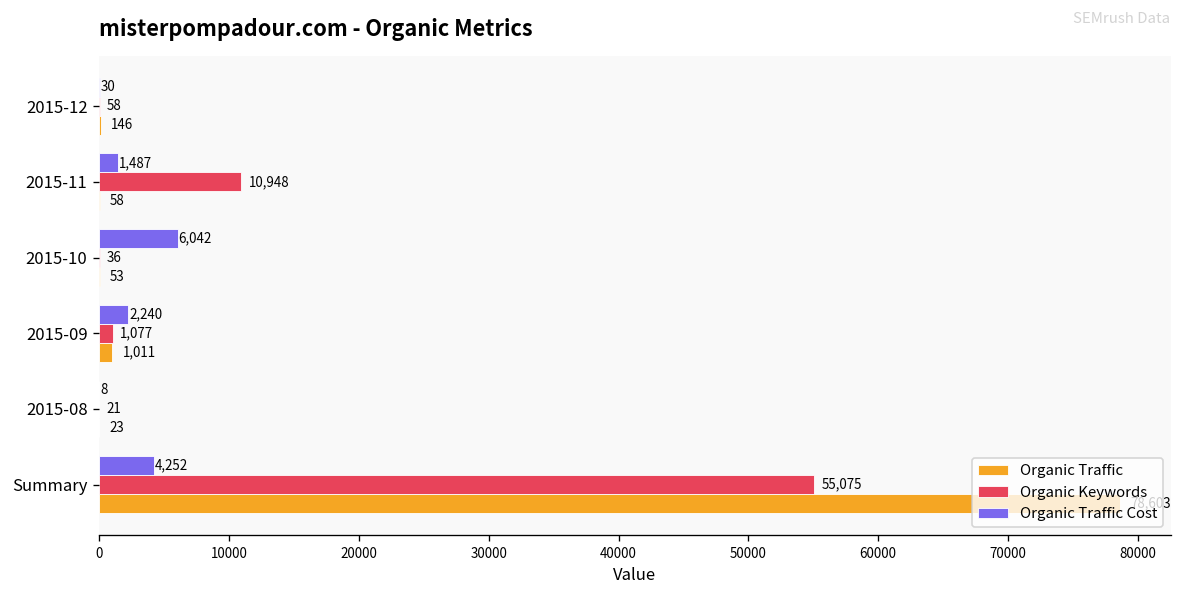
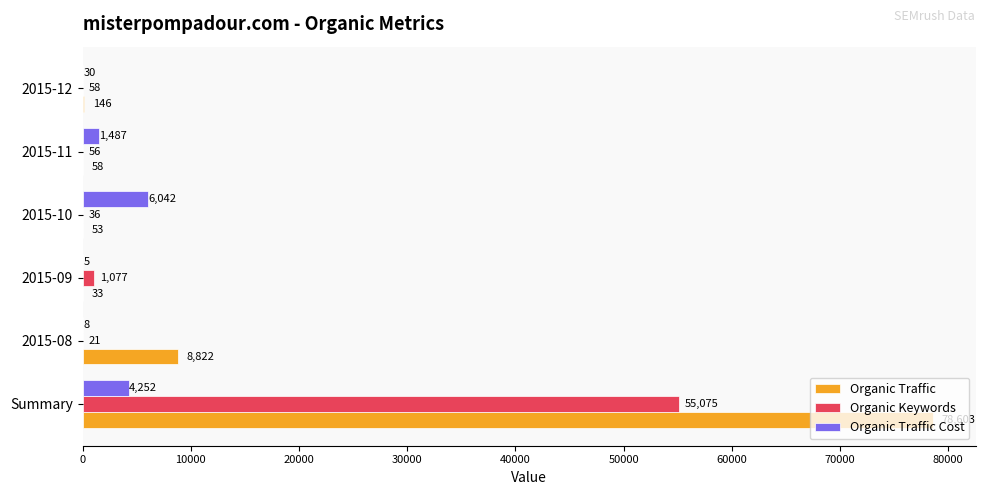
Organic Keywords, 2015-11: 10,948 -> 56
Organic Traffic Cost, 2015-09: 2,240 -> 5
Organic Traffic, 2015-09: 1,011 -> 33
Organic Traffic, 2015-08: 23 -> 8,822
